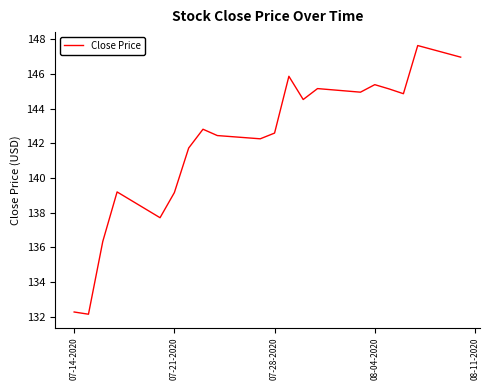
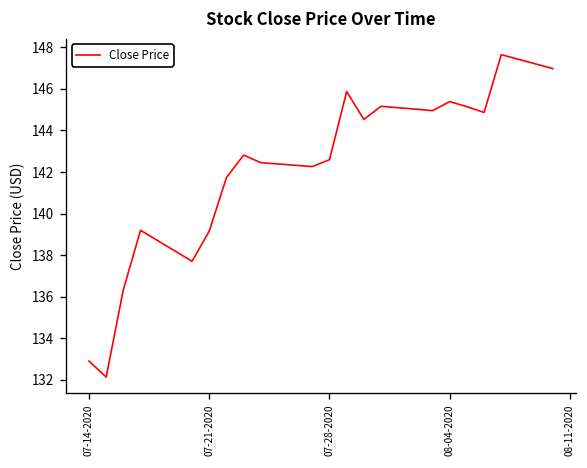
07-14-2020: 132.3 -> 132.9
